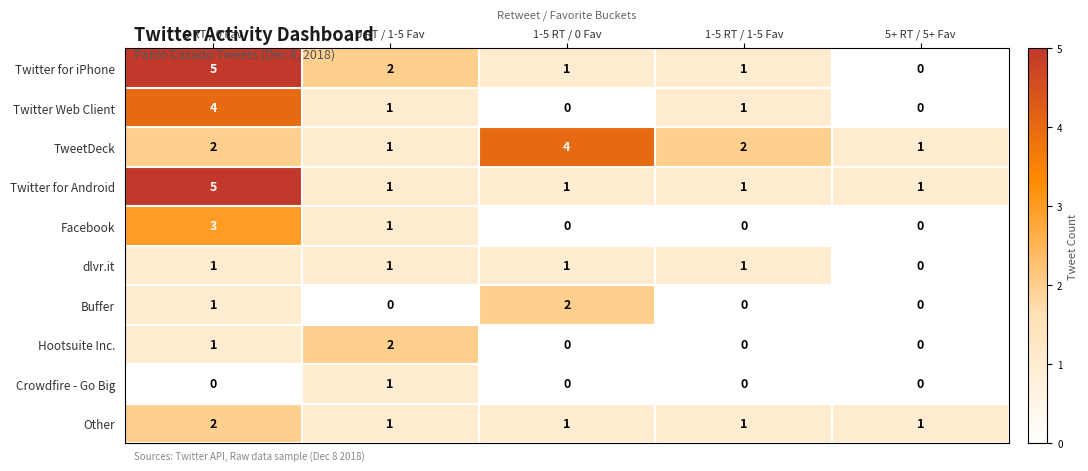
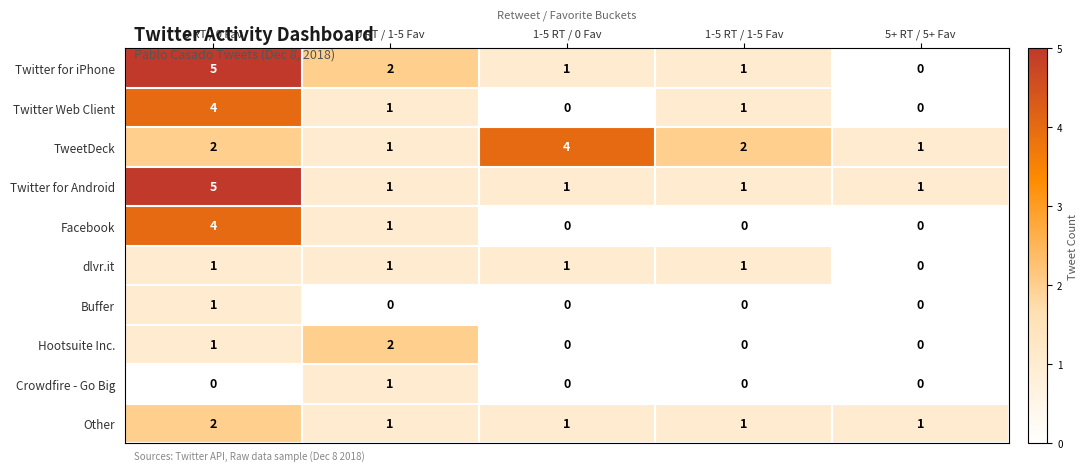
Facebook, 0 RT / 0 Fav: 3 -> 4
Buffer, 1-5 RT / 0 Fav: 2 -> 0
